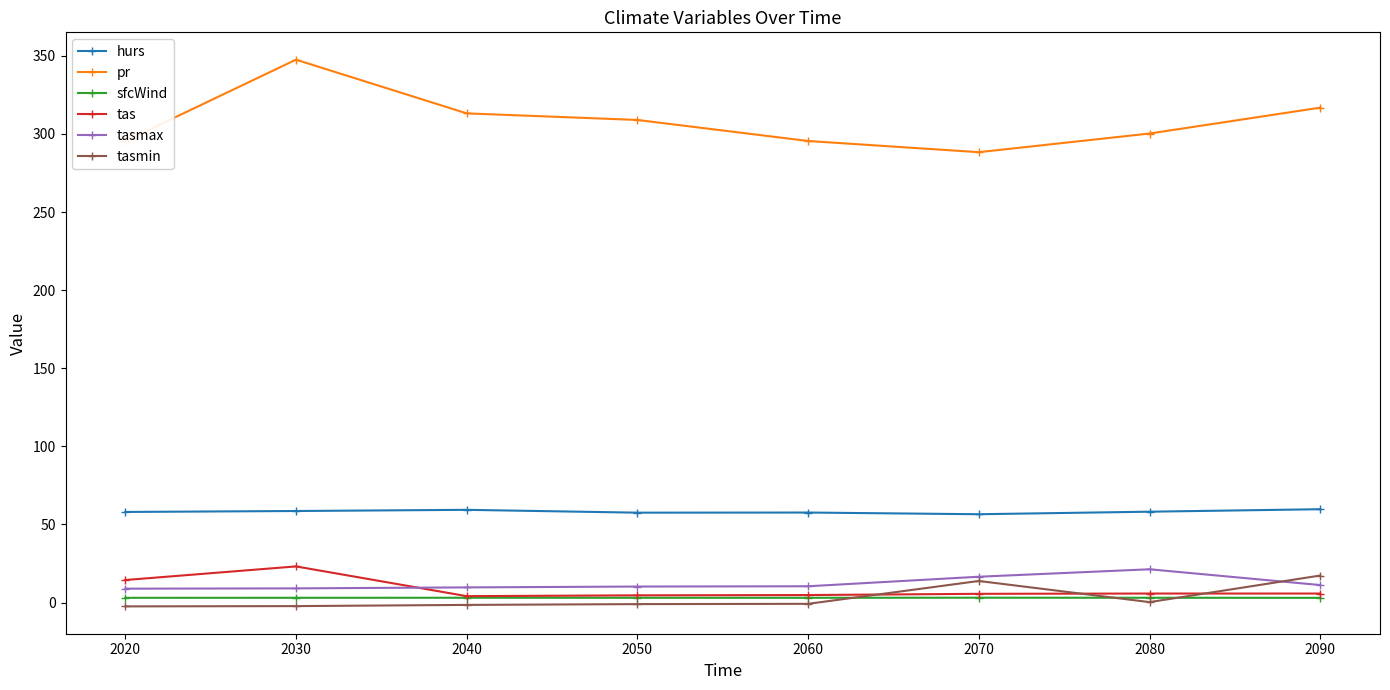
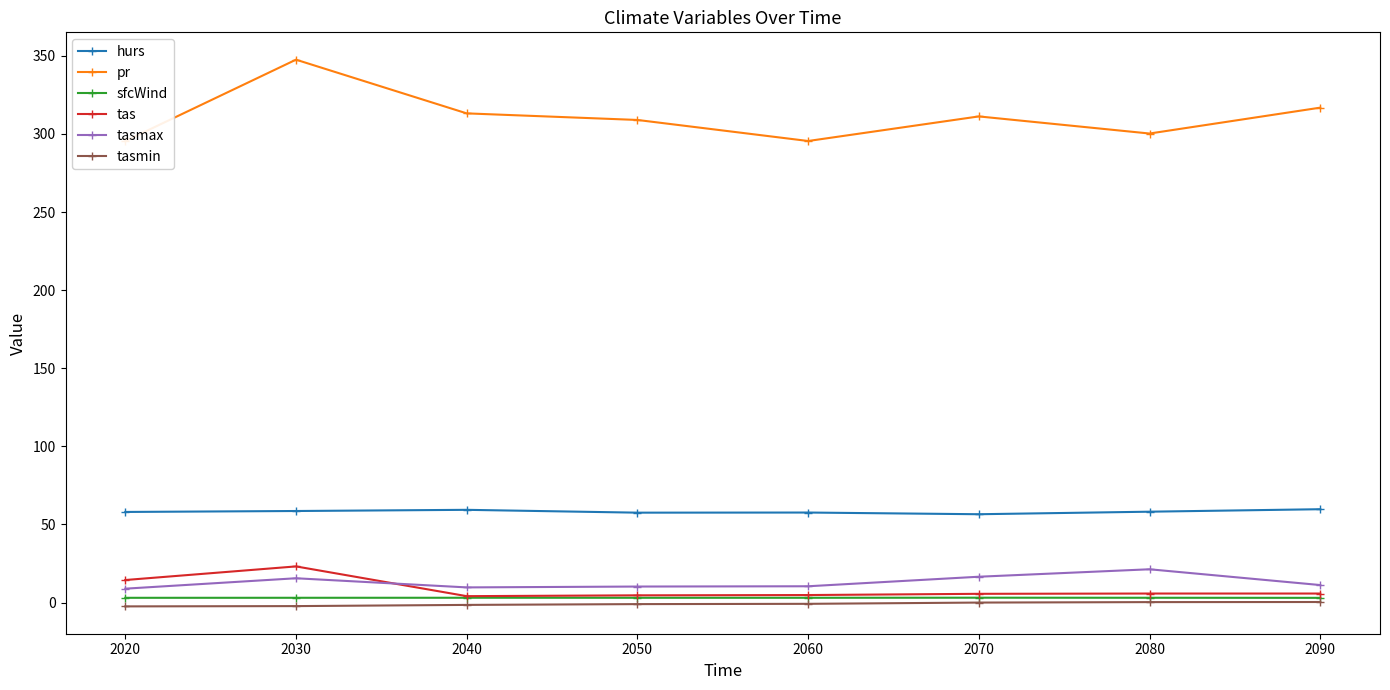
tasmax, 2030: 9 -> 16
pr, 2070: 288 -> 311
tasmin, 2070: 14 -> 0
tasmin, 2090: 17 -> 0
